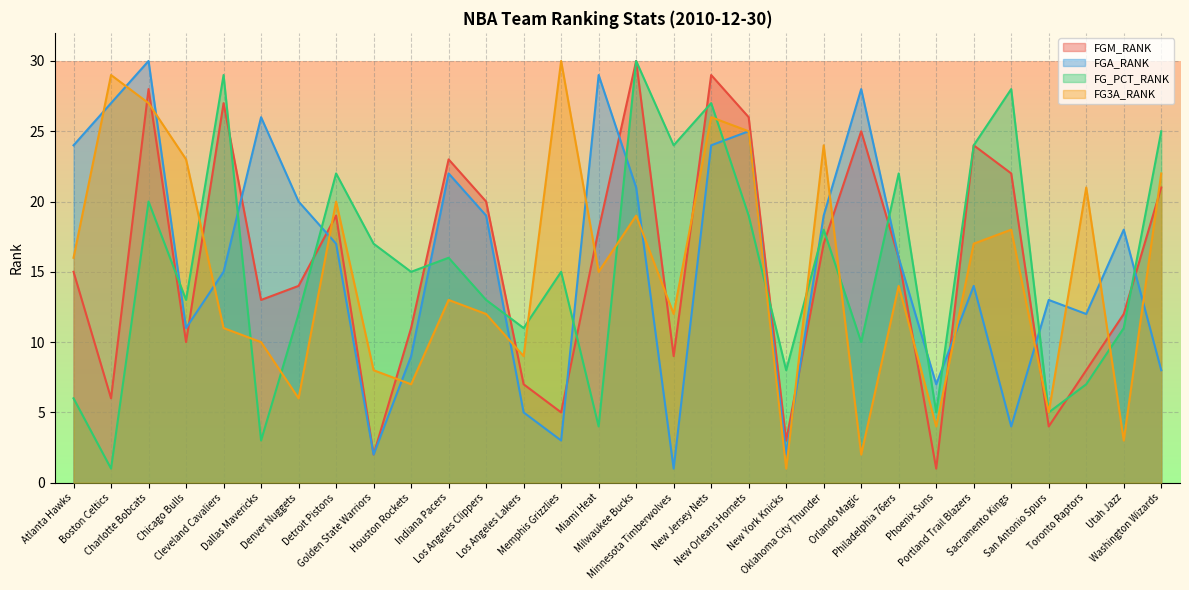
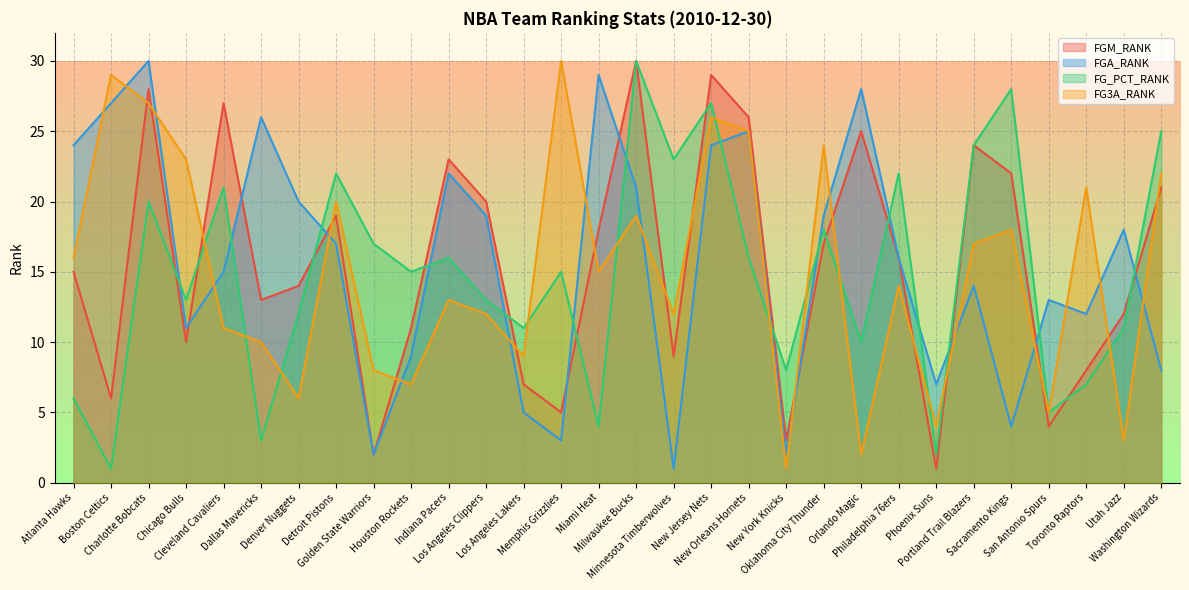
FG_PCT_RANK, Cleveland Cavaliers: 29 -> 21
FG_PCT_RANK, Minnesota Timberwolves: 24 -> 23
FG_PCT_RANK, New Orleans Hornets: 19 -> 16
FG_PCT_RANK, Phoenix Suns: 5 -> 2
